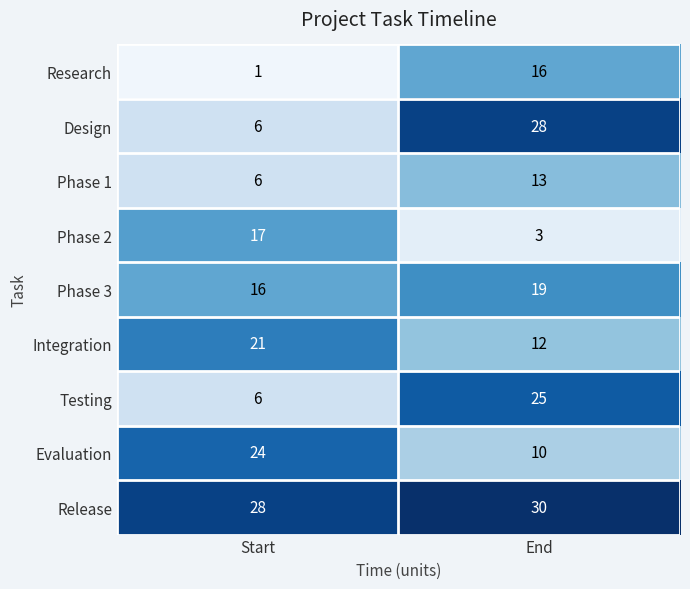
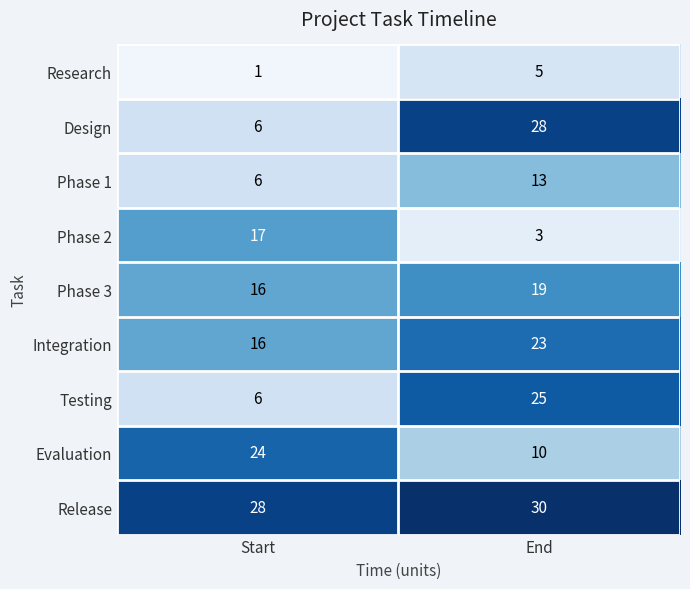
Research, End: 16 -> 5
Integration, Start: 21 -> 16
Integration, End: 12 -> 23
